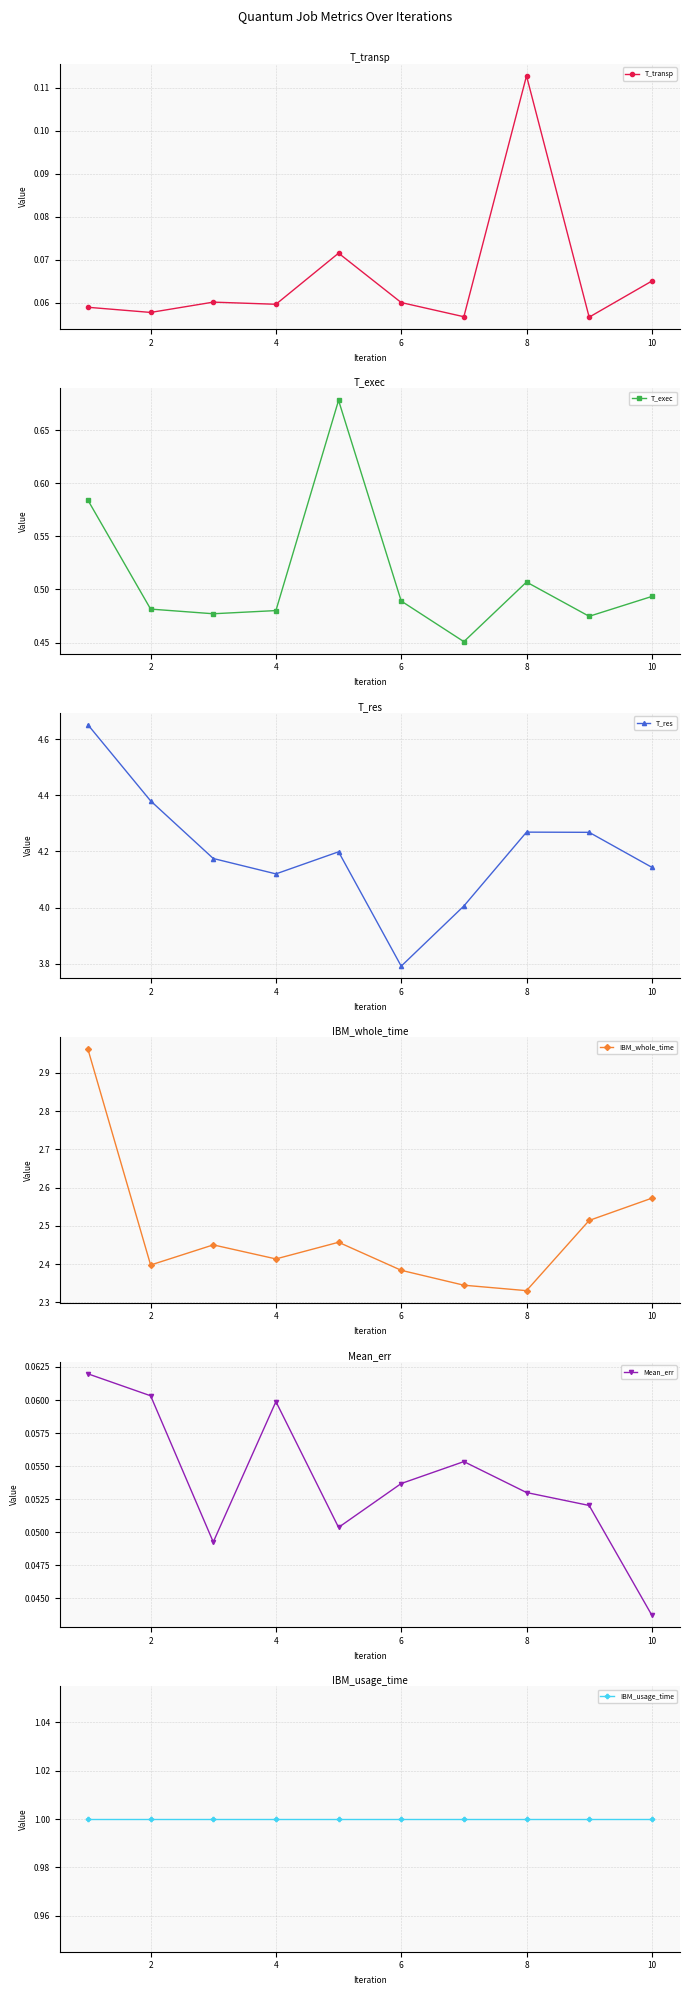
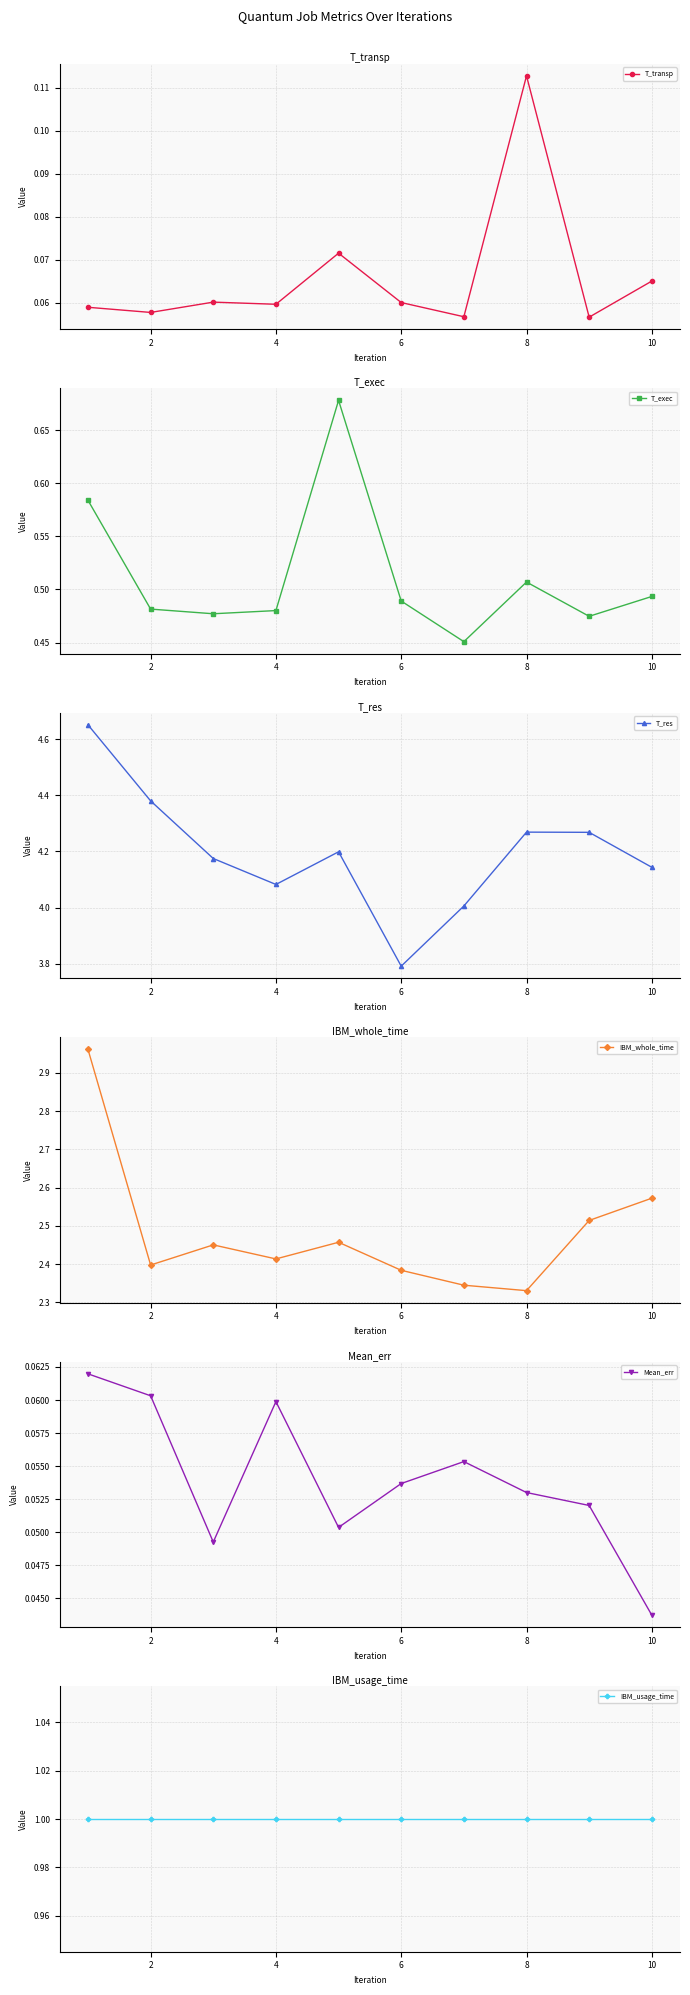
T_res, 4: 4.12 -> 4.08
